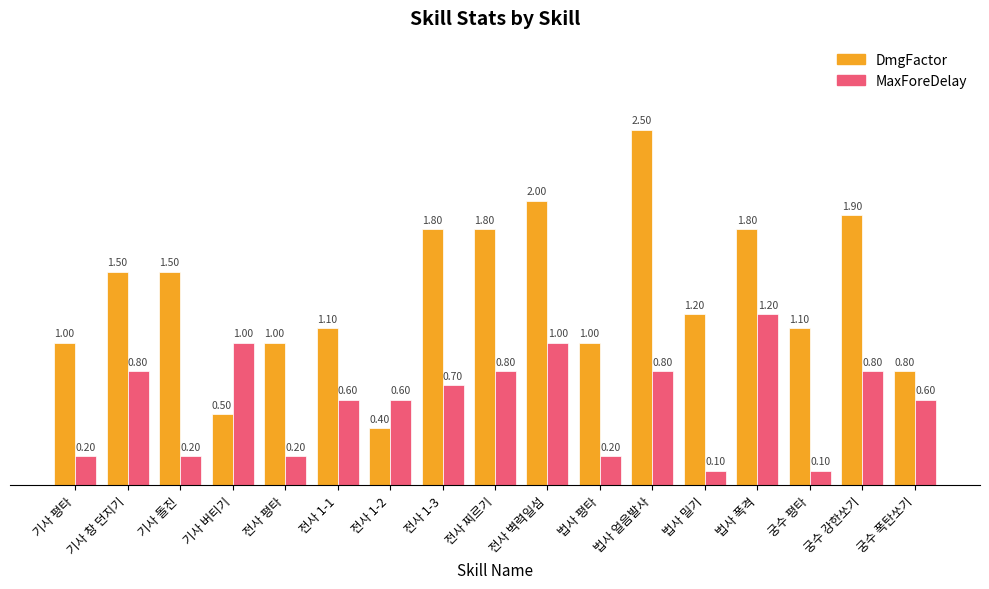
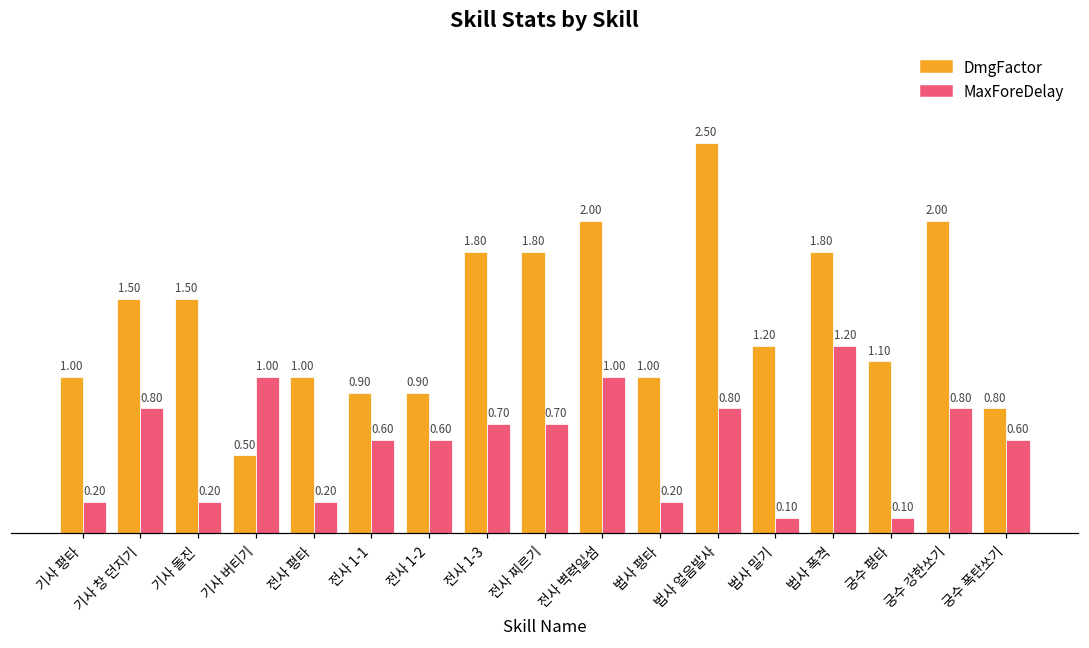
DmgFactor, 전사 1-1: 1.10 -> 0.90
DmgFactor, 전사 1-2: 0.40 -> 0.90
MaxForeDelay, 전사 찌르기: 0.80 -> 0.70
DmgFactor, 궁수 강한쏘기: 1.90 -> 2.00
